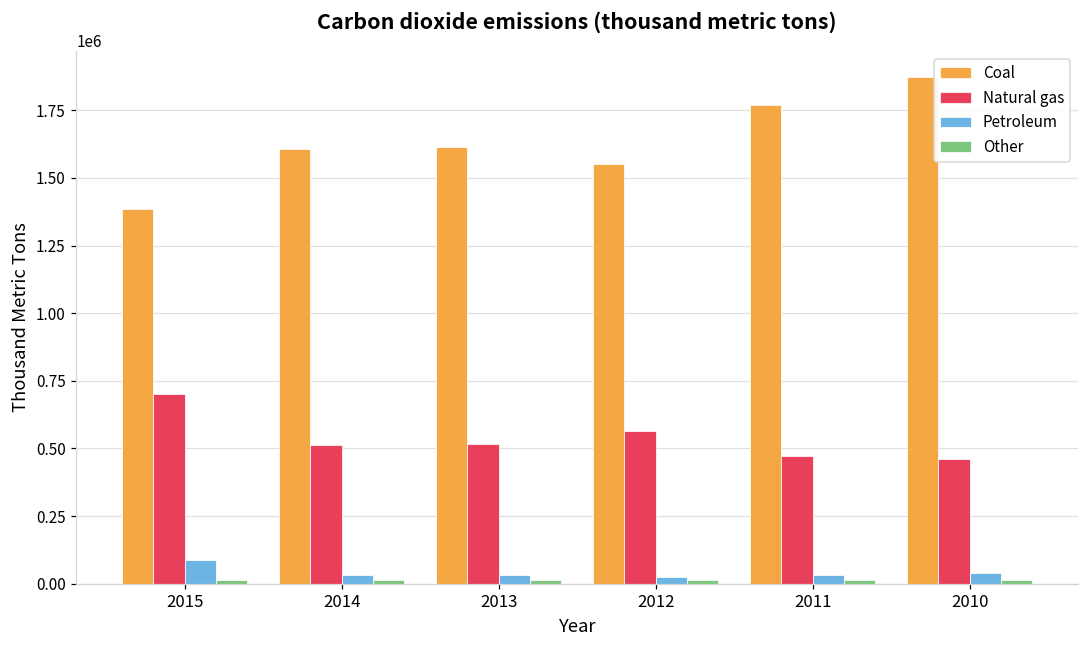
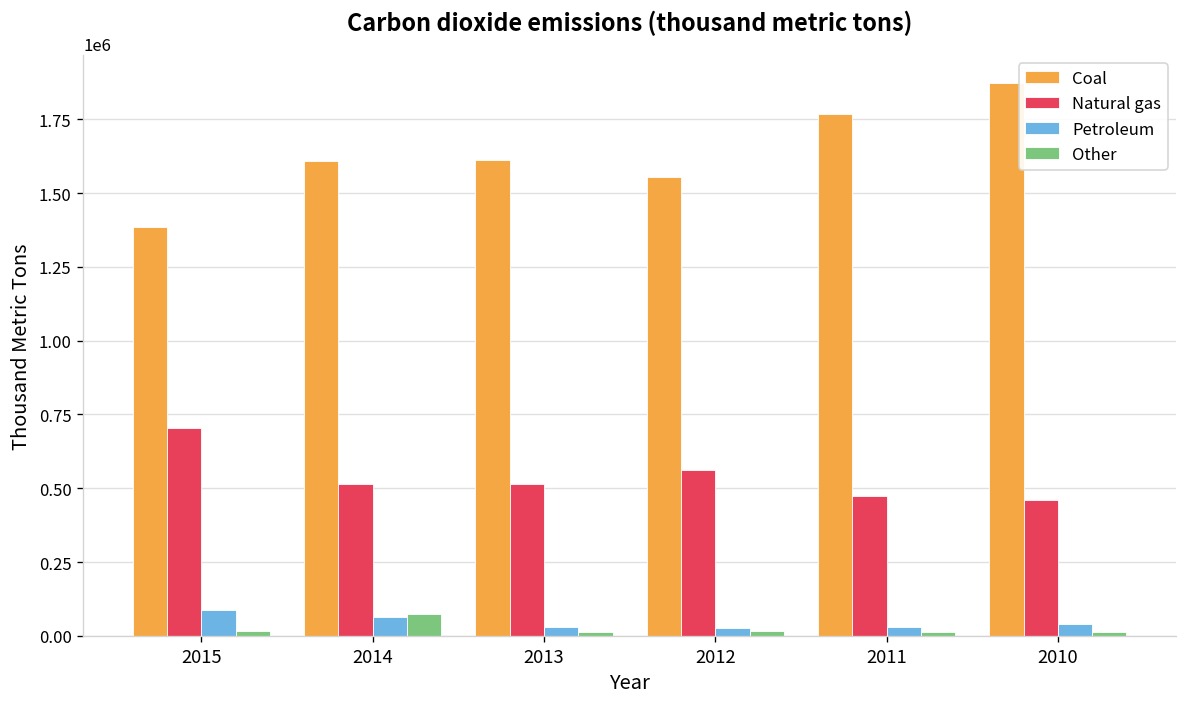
Petroleum, 2014: 30000 -> 60000
Other, 2014: 10000 -> 70000
